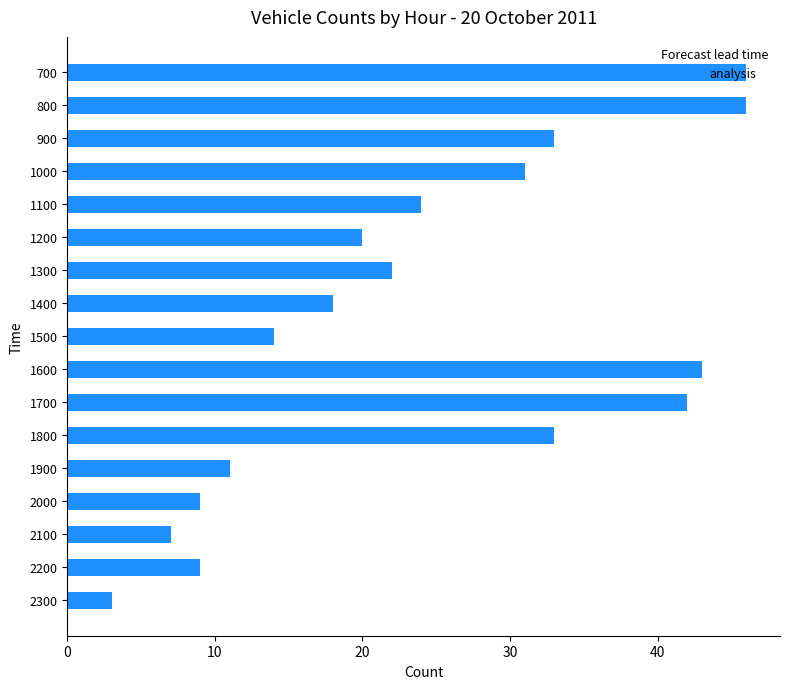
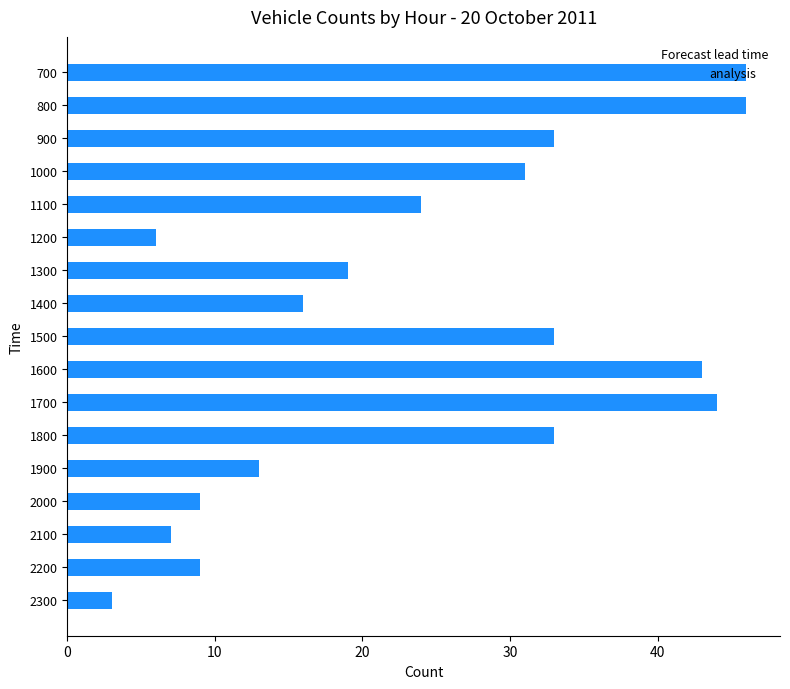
1200: 20 -> 6
1300: 22 -> 19
1400: 18 -> 16
1500: 14 -> 33
1700: 42 -> 44
1900: 11 -> 13
